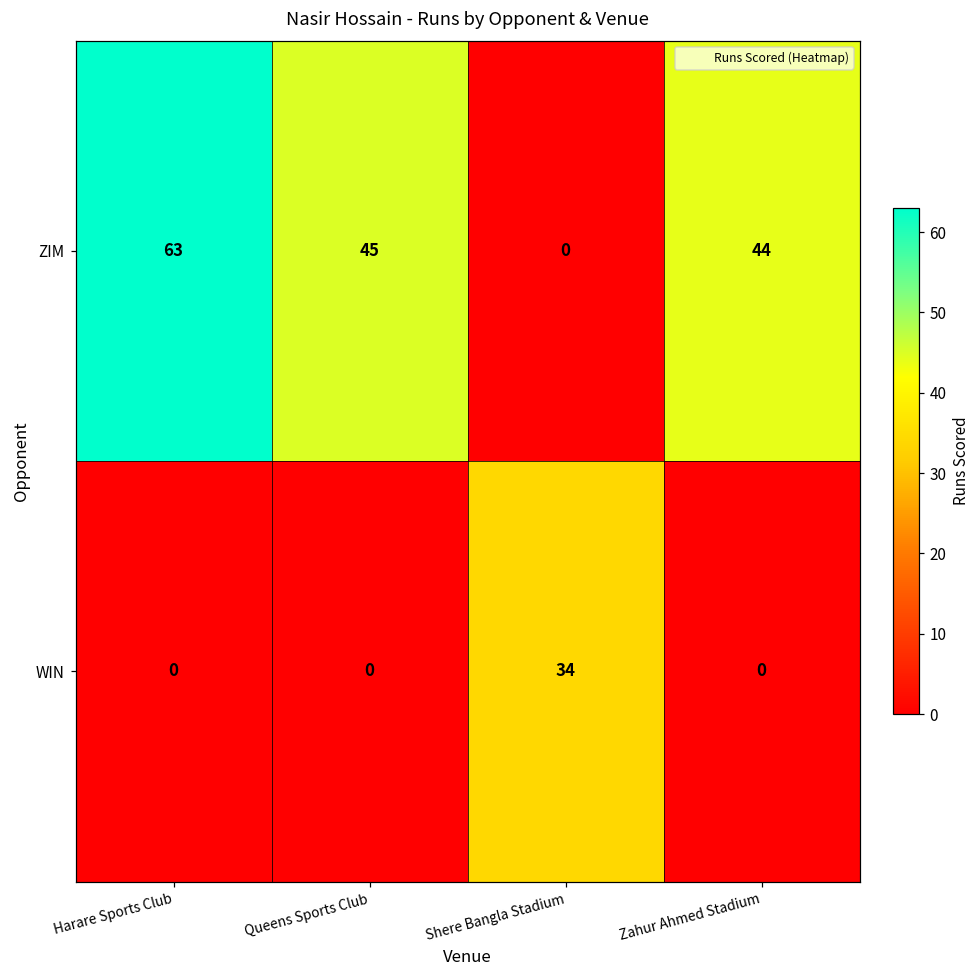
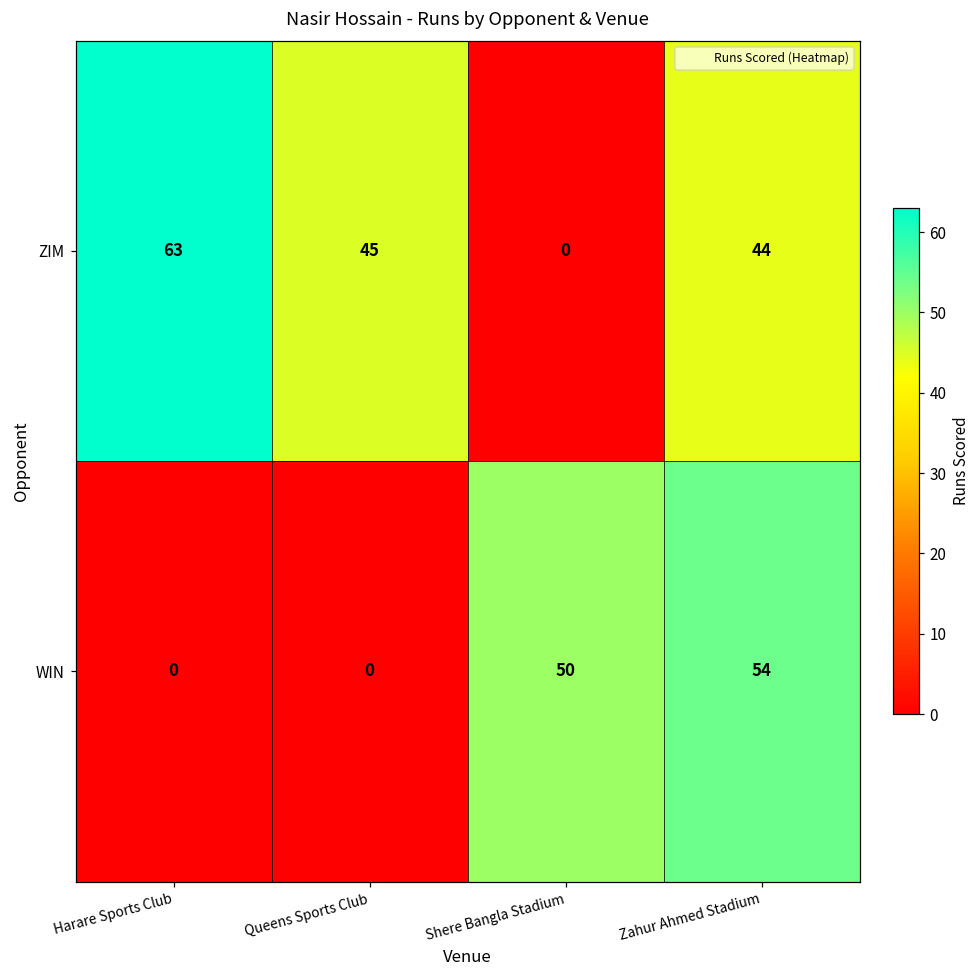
WIN, Shere Bangla Stadium: 34 -> 50
WIN, Zahur Ahmed Stadium: 0 -> 54
